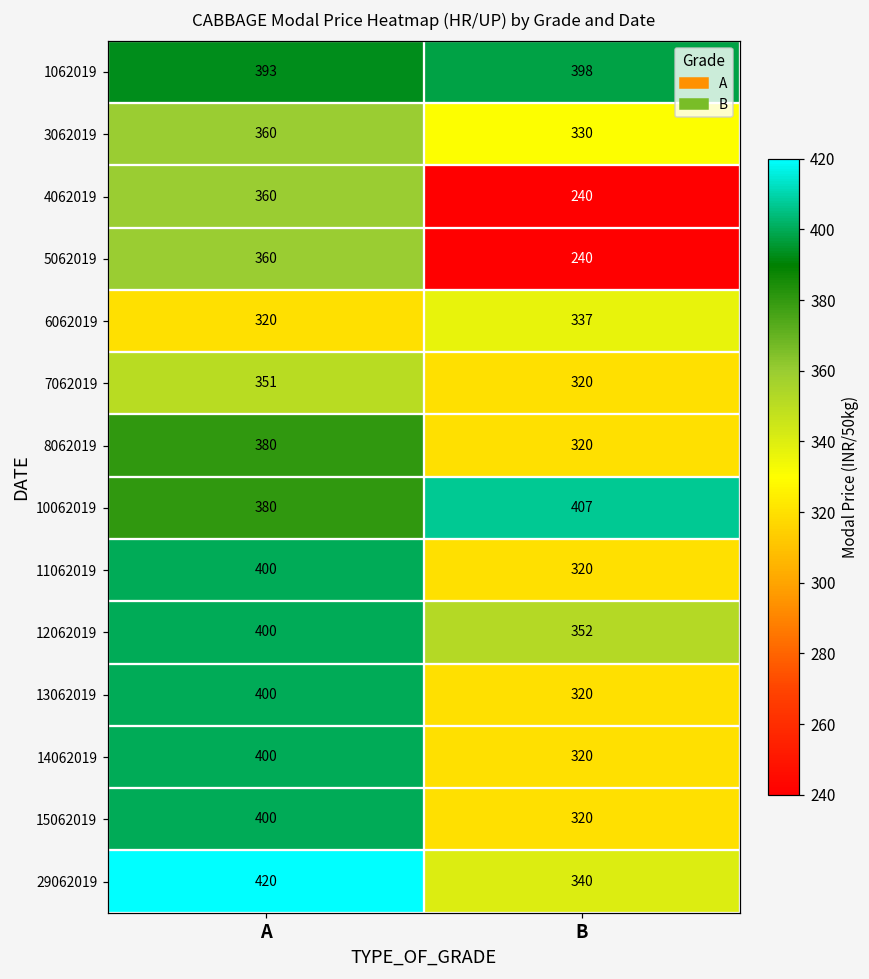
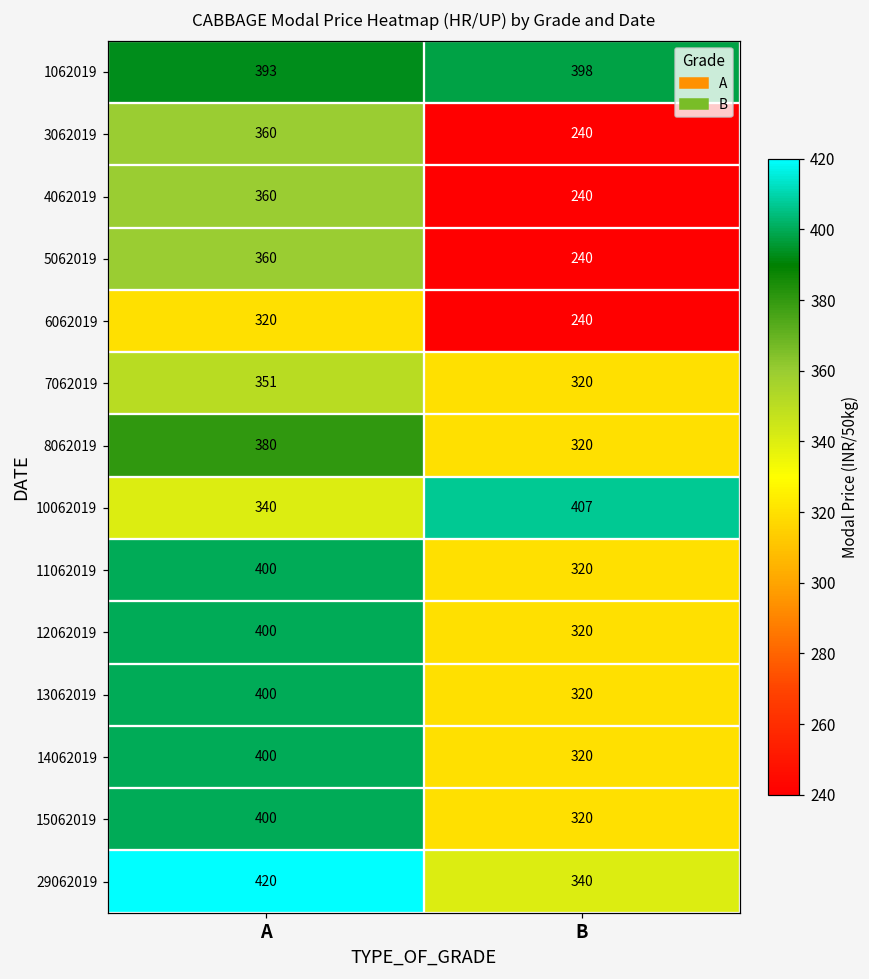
3062019, B: 330 -> 240
6062019, B: 337 -> 240
10062019, A: 380 -> 340
12062019, B: 352 -> 320
